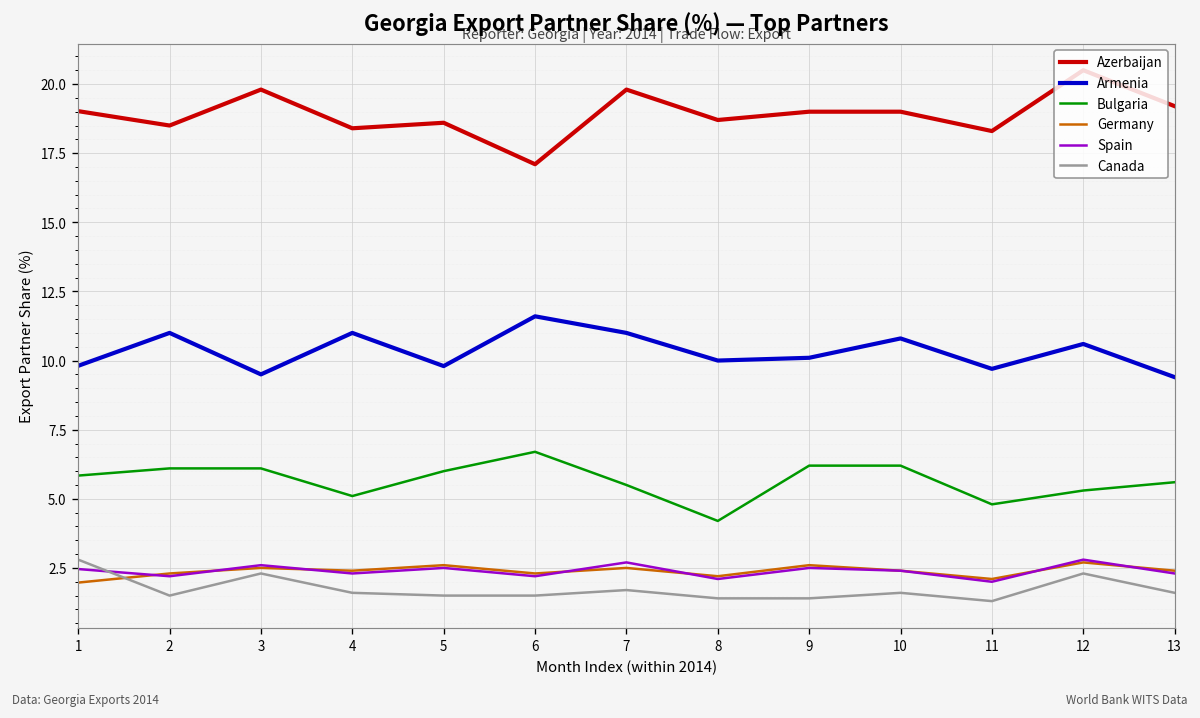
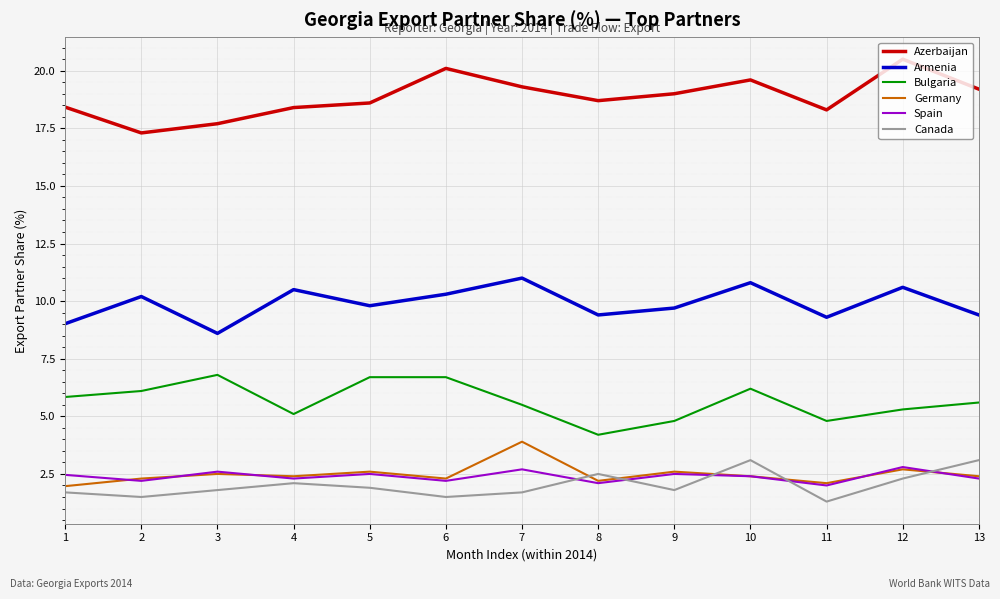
Azerbaijan, 1: 19.0 -> 18.4
Armenia, 1: 9.8 -> 9.0
Canada, 1: 2.8 -> 1.7
Azerbaijan, 2: 18.5 -> 17.3
Armenia, 2: 11.0 -> 10.2
Azerbaijan, 3: 19.8 -> 17.7
Armenia, 3: 9.5 -> 8.6
Bulgaria, 3: 6.1 -> 6.8
Canada, 3: 2.3 -> 1.8
Armenia, 4: 11.0 -> 10.5
Canada, 4: 1.6 -> 2.1
Bulgaria, 5: 6.0 -> 6.7
Canada, 5: 1.5 -> 1.9
Azerbaijan, 6: 17.1 -> 20.1
Armenia, 6: 11.6 -> 10.3
Azerbaijan, 7: 19.8 -> 19.3
Germany, 7: 2.5 -> 3.9
Armenia, 8: 10.0 -> 9.4
Canada, 8: 1.4 -> 2.5
Armenia, 9: 10.1 -> 9.7
Bulgaria, 9: 6.2 -> 4.8
Canada, 9: 1.4 -> 1.8
Azerbaijan, 10: 19.0 -> 19.6
Canada, 10: 1.6 -> 3.1
Armenia, 11: 9.7 -> 9.3
Canada, 13: 1.6 -> 3.1
